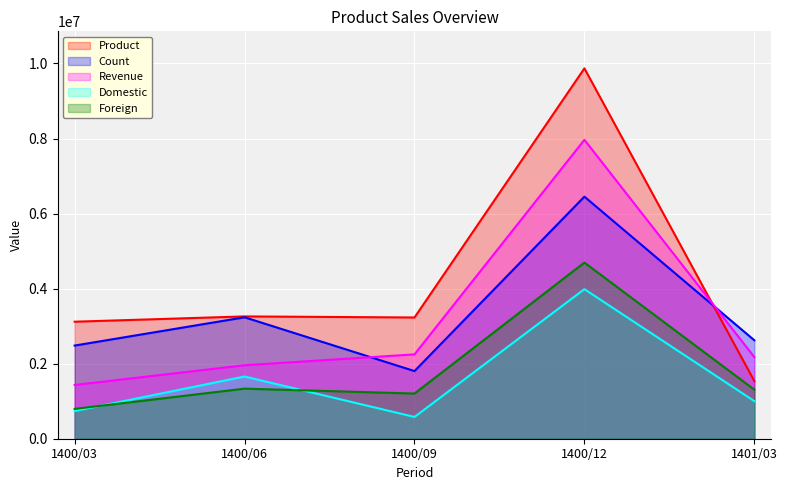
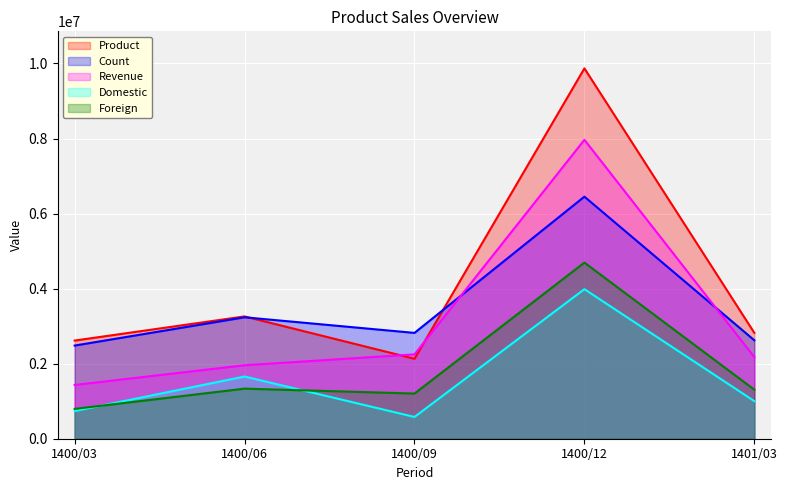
Product, 1400/03: 3100000 -> 2600000
Product, 1400/09: 3200000 -> 2100000
Count, 1400/09: 1800000 -> 2800000
Product, 1401/03: 1500000 -> 2800000
